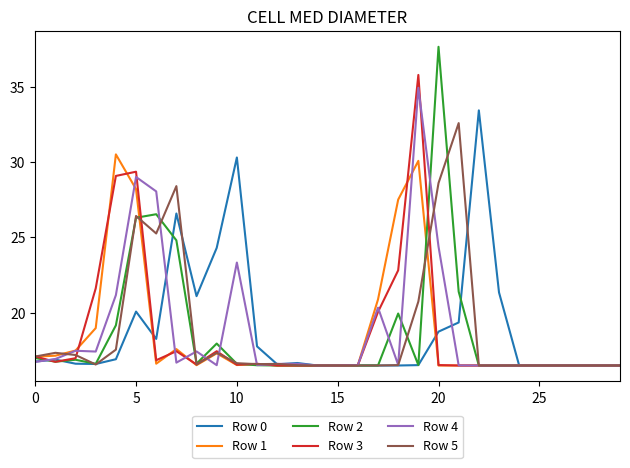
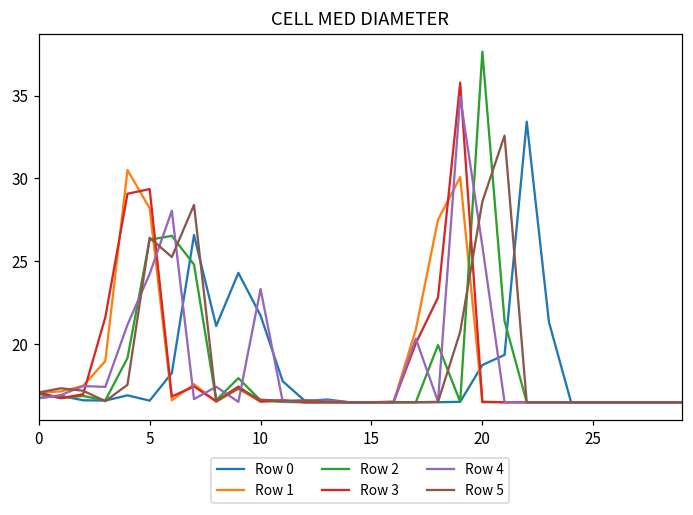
Row 0, 5: 20.1 -> 16.6
Row 4, 5: 29.0 -> 24.2
Row 0, 10: 30.3 -> 21.7
Row 4, 20: 24.4 -> 25.9
